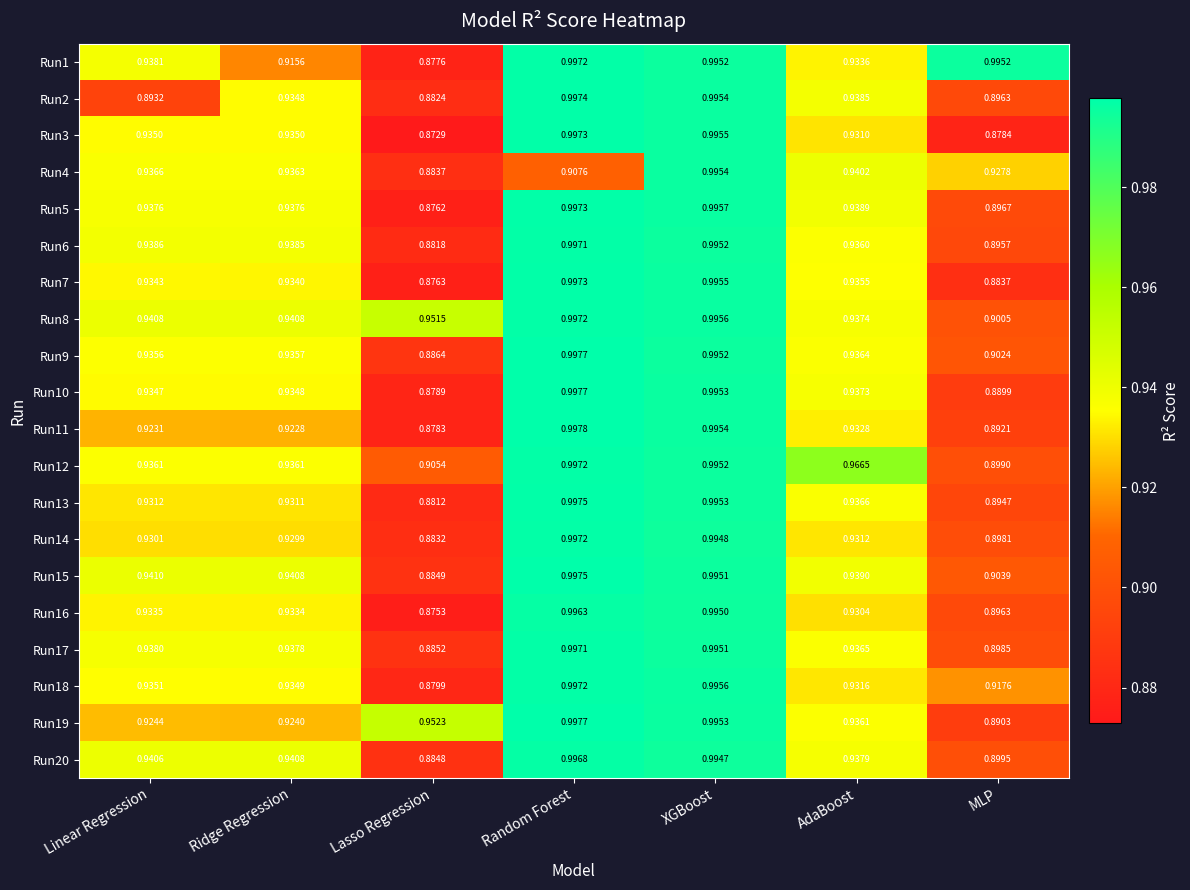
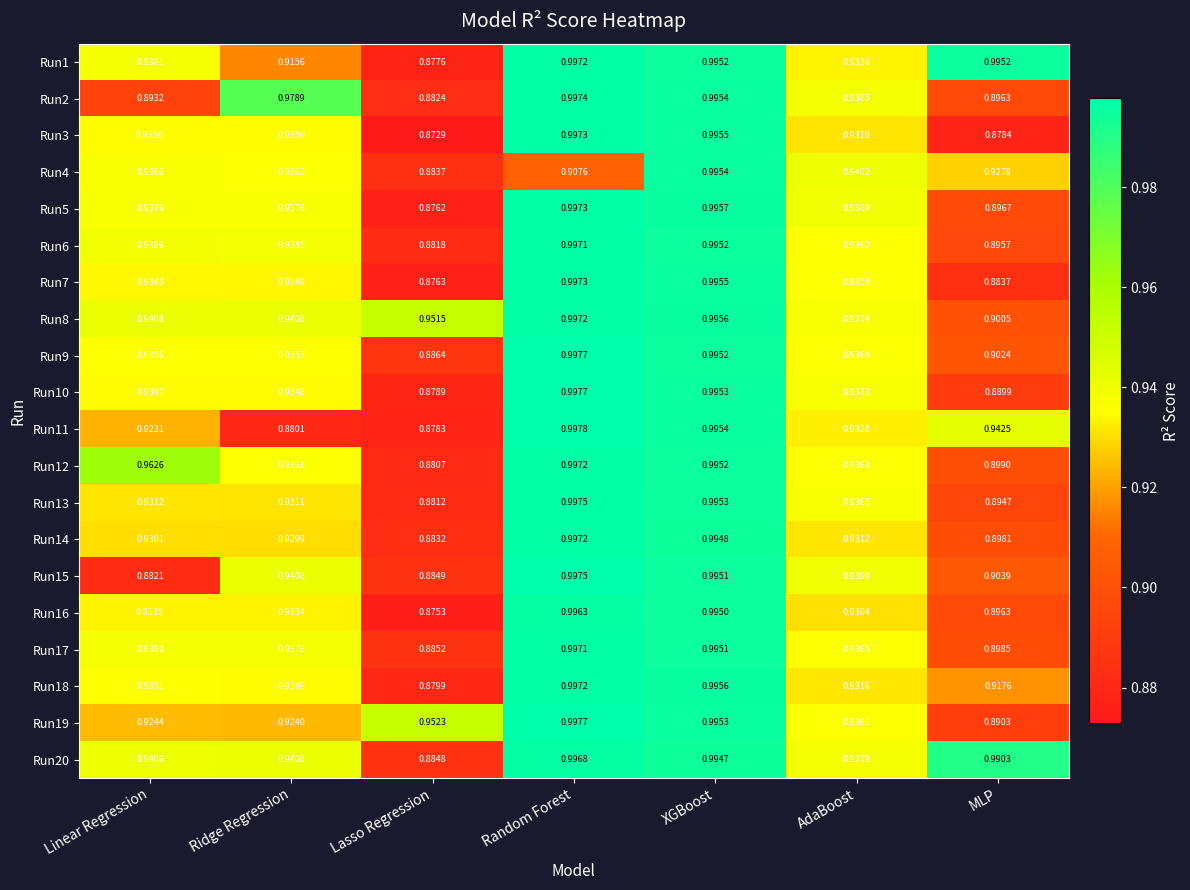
Run2, Ridge Regression: 0.9348 -> 0.9789
Run11, Ridge Regression: 0.9228 -> 0.8801
Run11, MLP: 0.8921 -> 0.9425
Run12, Linear Regression: 0.9361 -> 0.9626
Run12, Lasso Regression: 0.9054 -> 0.8807
Run12, AdaBoost: 0.9665 -> 0.9363
Run15, Linear Regression: 0.9410 -> 0.8821
Run20, MLP: 0.8995 -> 0.9903
